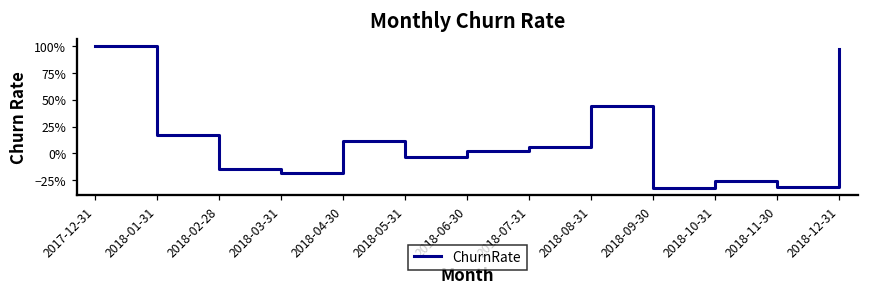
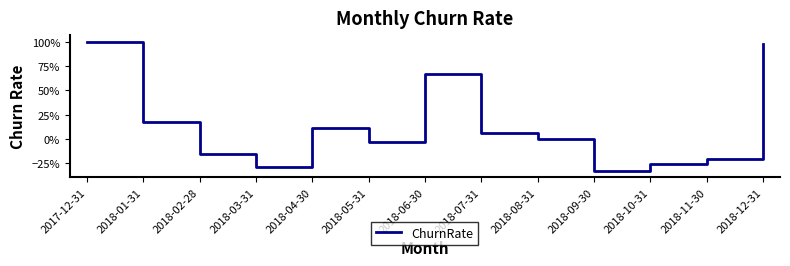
2018-03-31: -20% -> -30%
2018-06-30: 0% -> 70%
2018-08-31: 40% -> 0%
2018-11-30: -30% -> -20%
